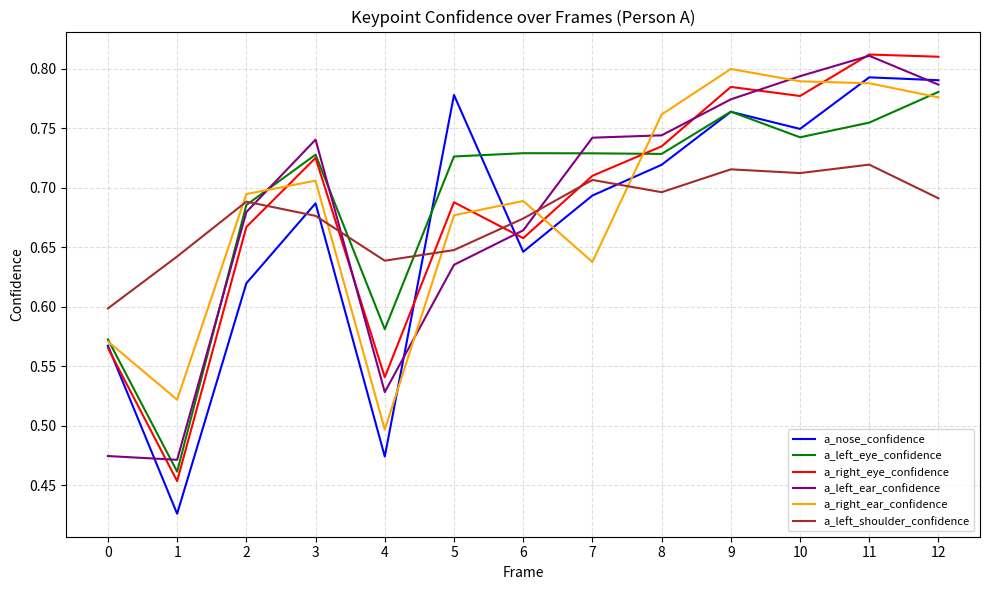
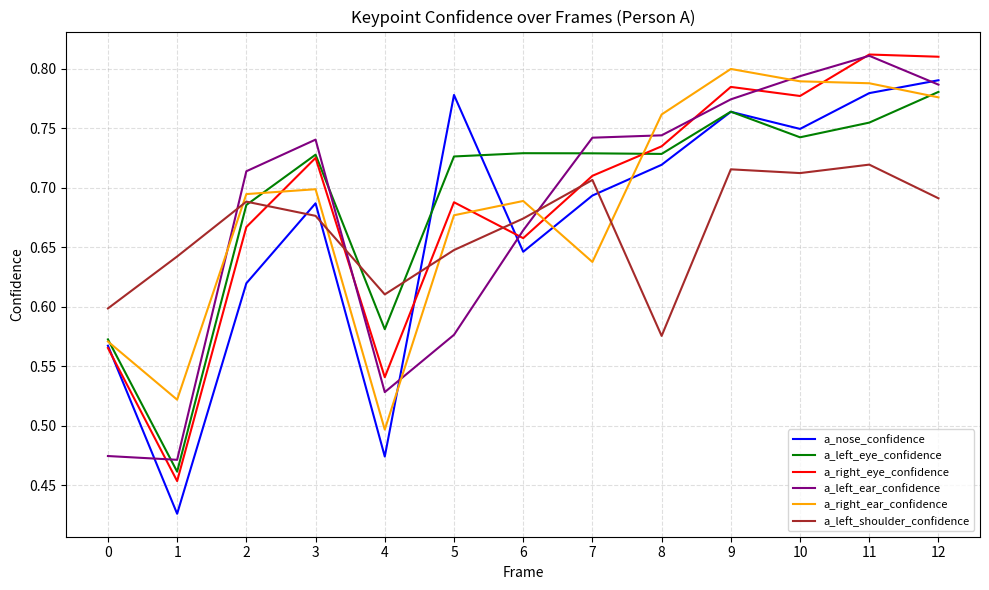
a_left_ear_confidence, 2: 0.680 -> 0.714
a_right_ear_confidence, 3: 0.706 -> 0.699
a_left_shoulder_confidence, 4: 0.639 -> 0.610
a_left_ear_confidence, 5: 0.635 -> 0.576
a_left_shoulder_confidence, 8: 0.696 -> 0.576
a_nose_confidence, 11: 0.793 -> 0.779
